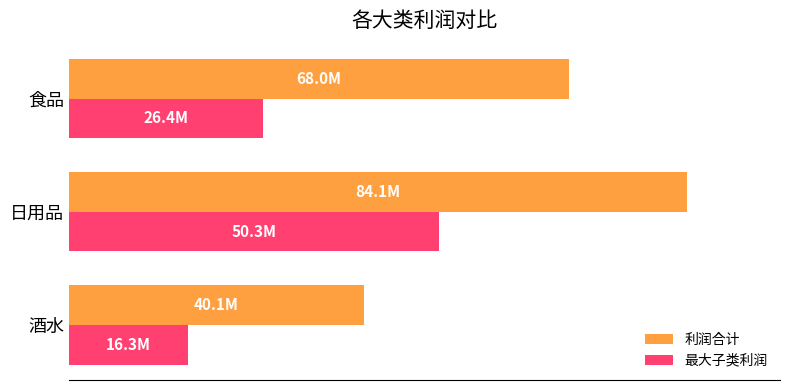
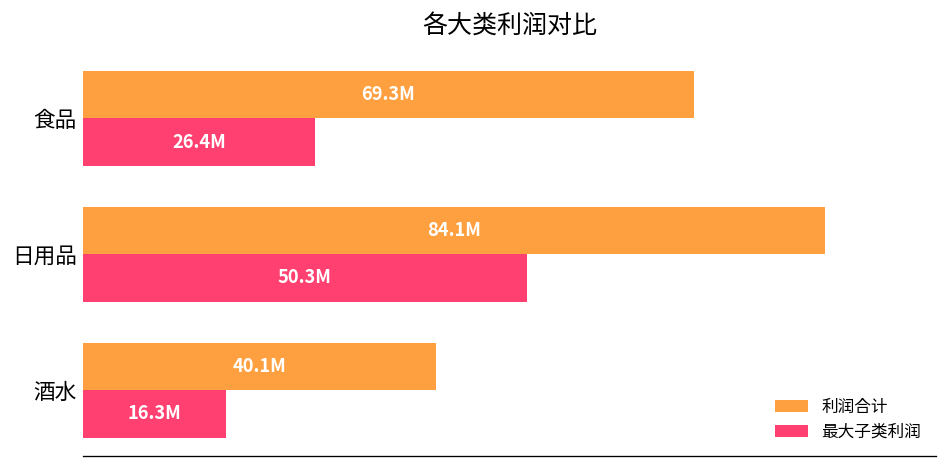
利润合计, 食品: 68.0M -> 69.3M
